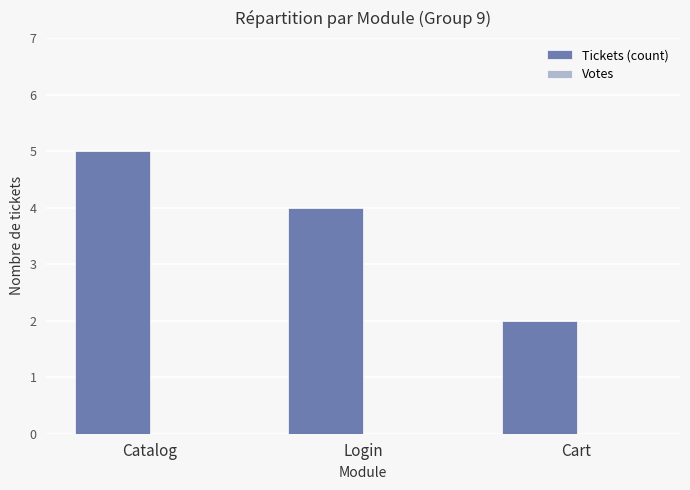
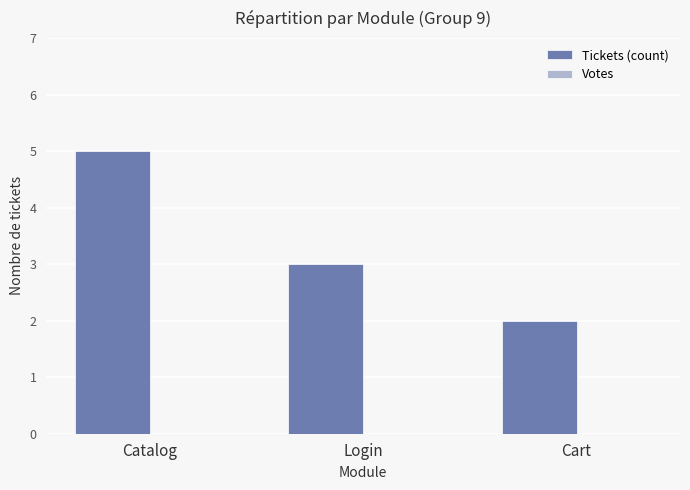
Tickets (count), Login: 4 -> 3
